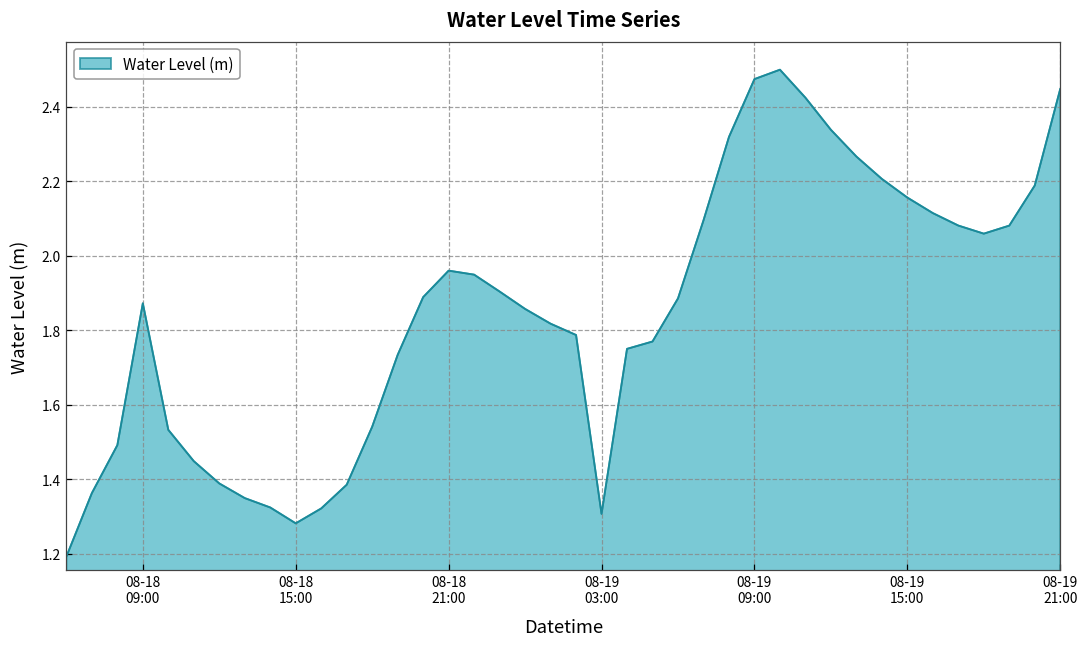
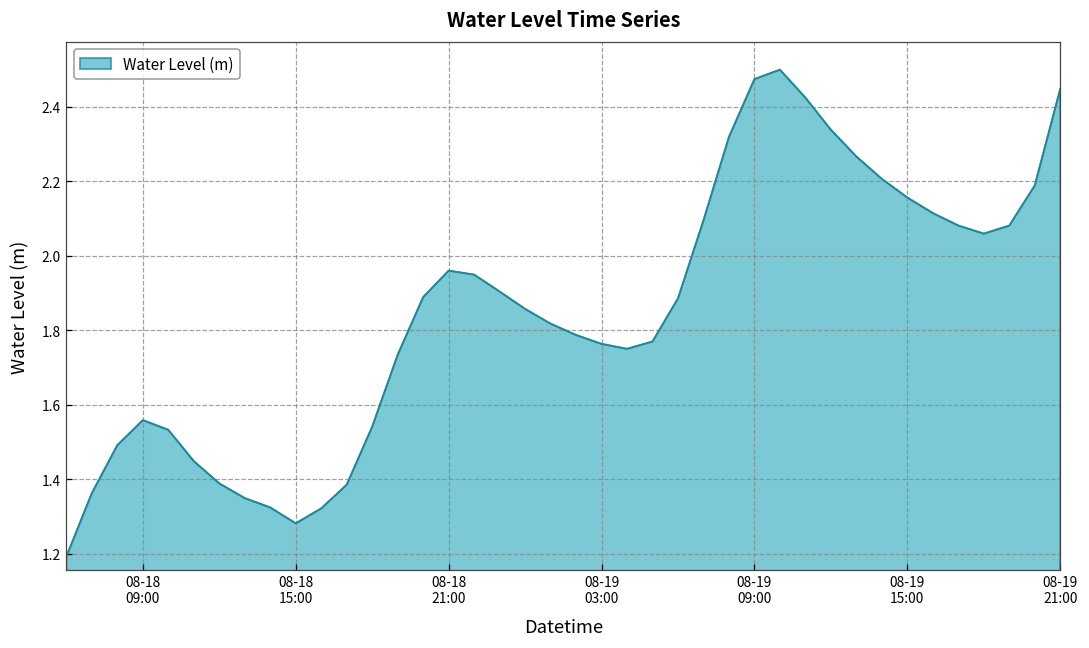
08-18 09:00: 1.87 -> 1.56
08-19 03:00: 1.31 -> 1.76
